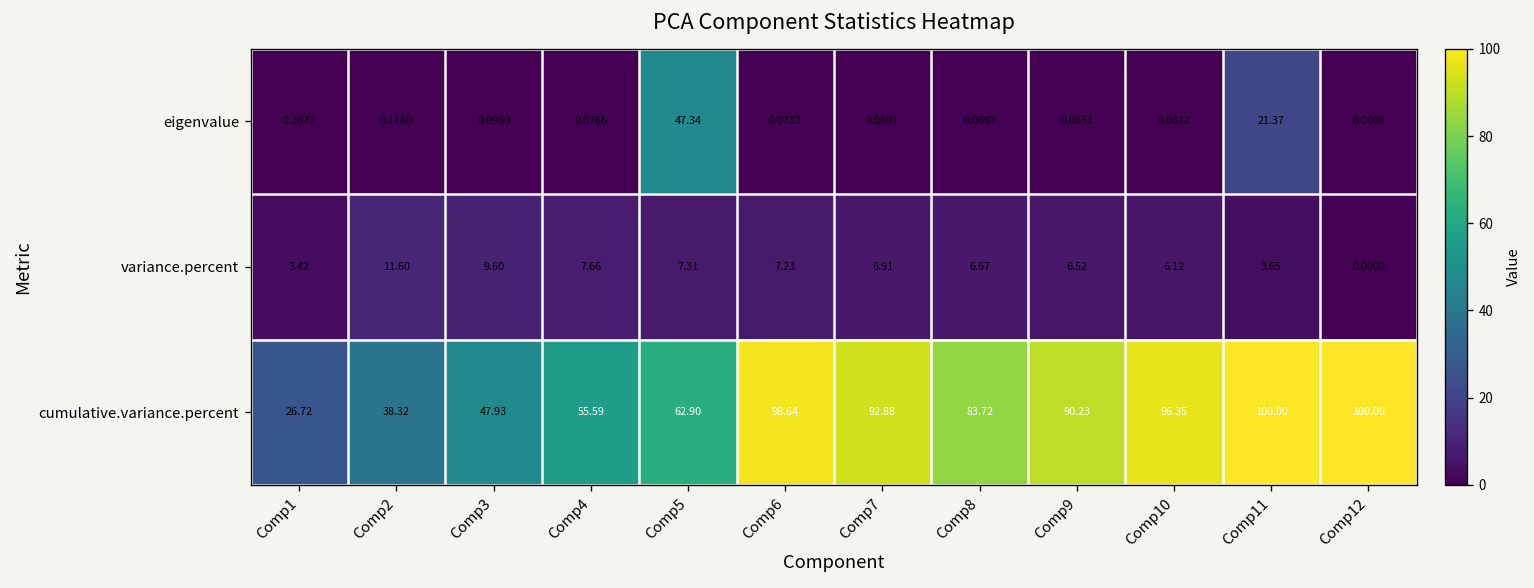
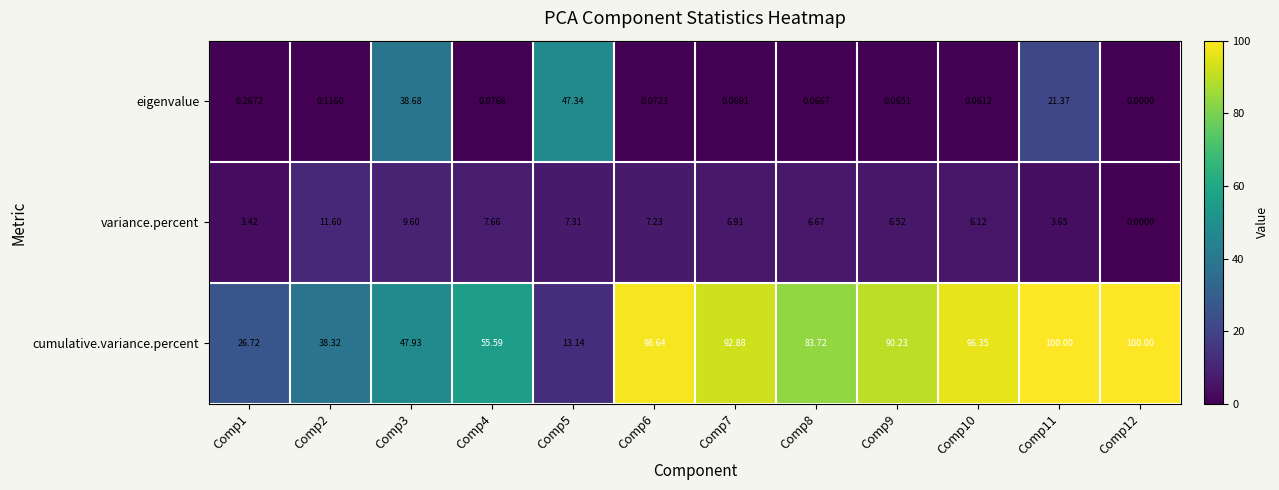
eigenvalue, Comp3: 0.0960 -> 38.68
cumulative.variance.percent, Comp5: 62.90 -> 13.14
